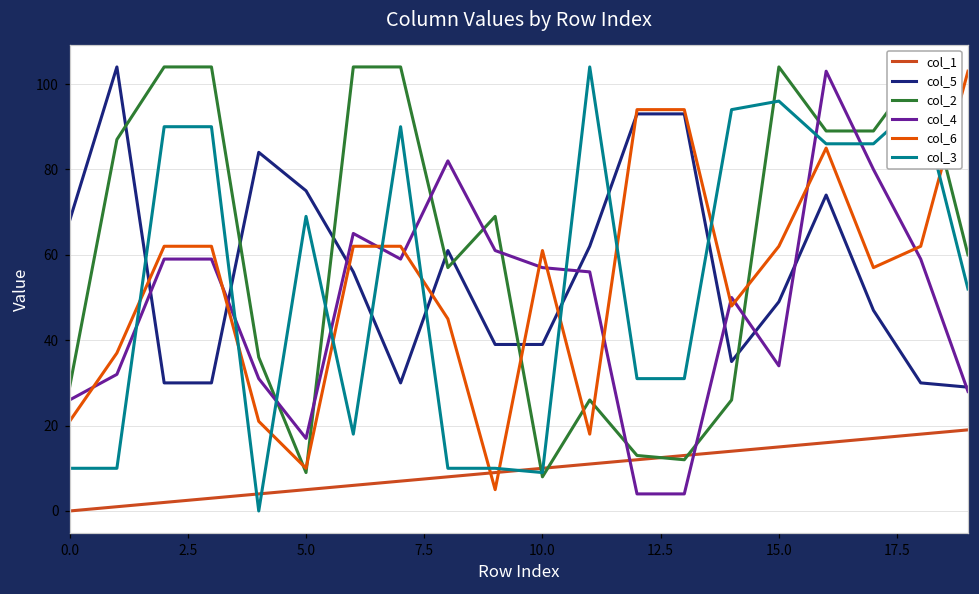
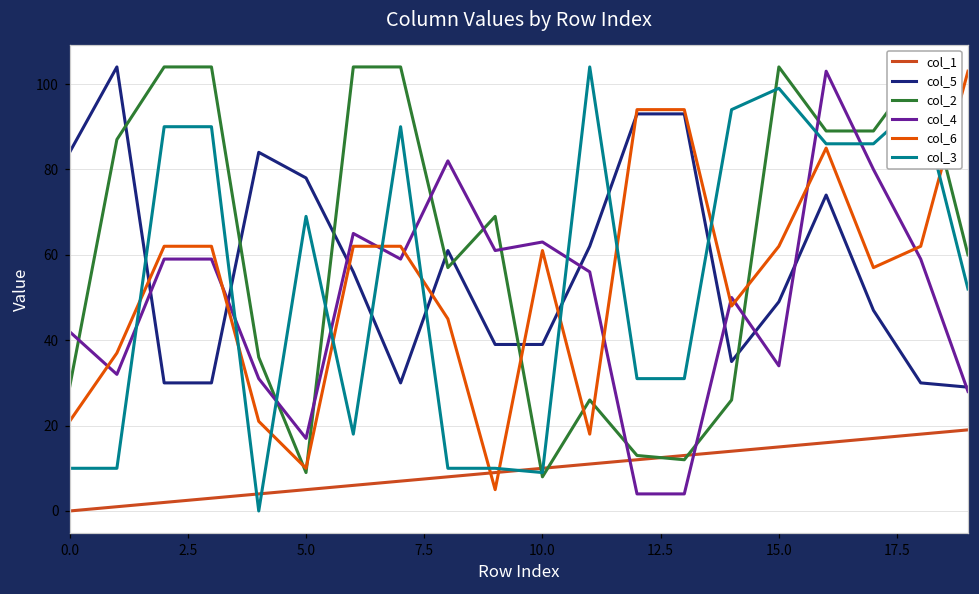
col_5, 0.0: 68 -> 84
col_4, 0.0: 26 -> 42
col_5, 5.0: 75 -> 78
col_4, 10.0: 57 -> 63
col_3, 15.0: 96 -> 99
